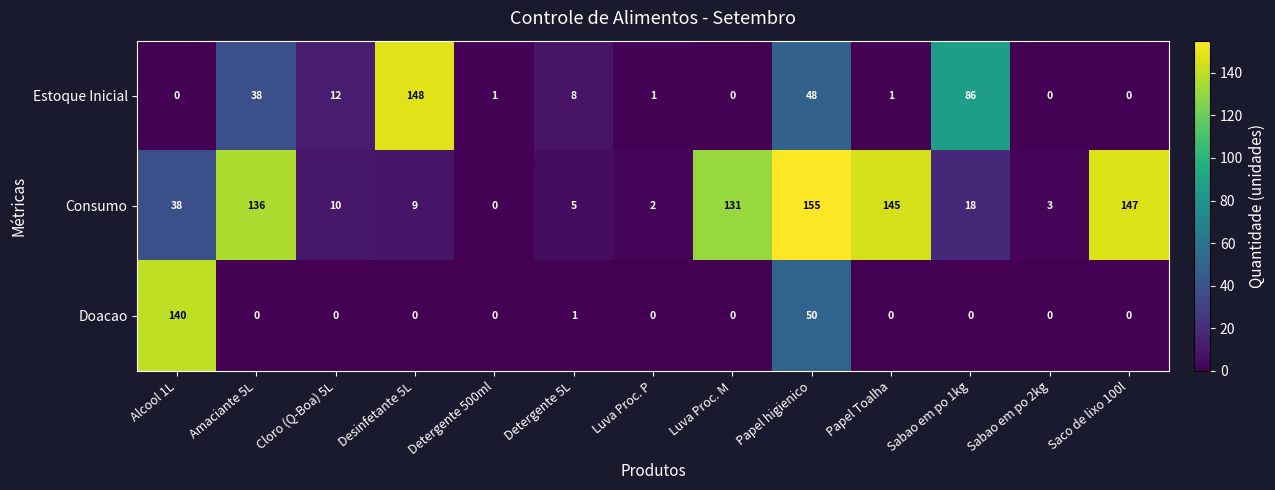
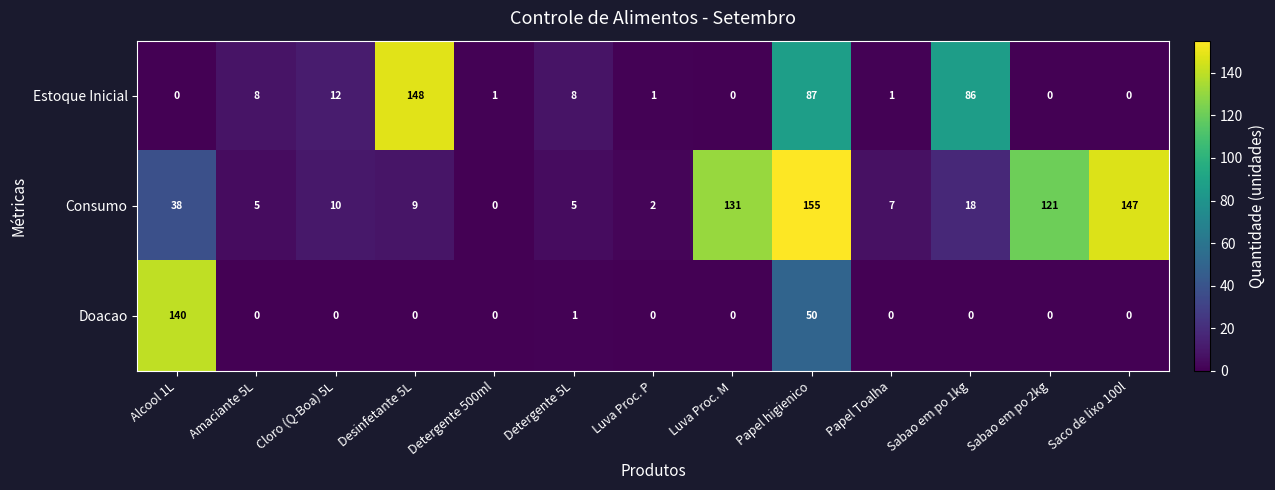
Estoque Inicial, Amaciante 5L: 38 -> 8
Estoque Inicial, Papel higienico: 48 -> 87
Consumo, Amaciante 5L: 136 -> 5
Consumo, Papel Toalha: 145 -> 7
Consumo, Sabao em po 2kg: 3 -> 121
